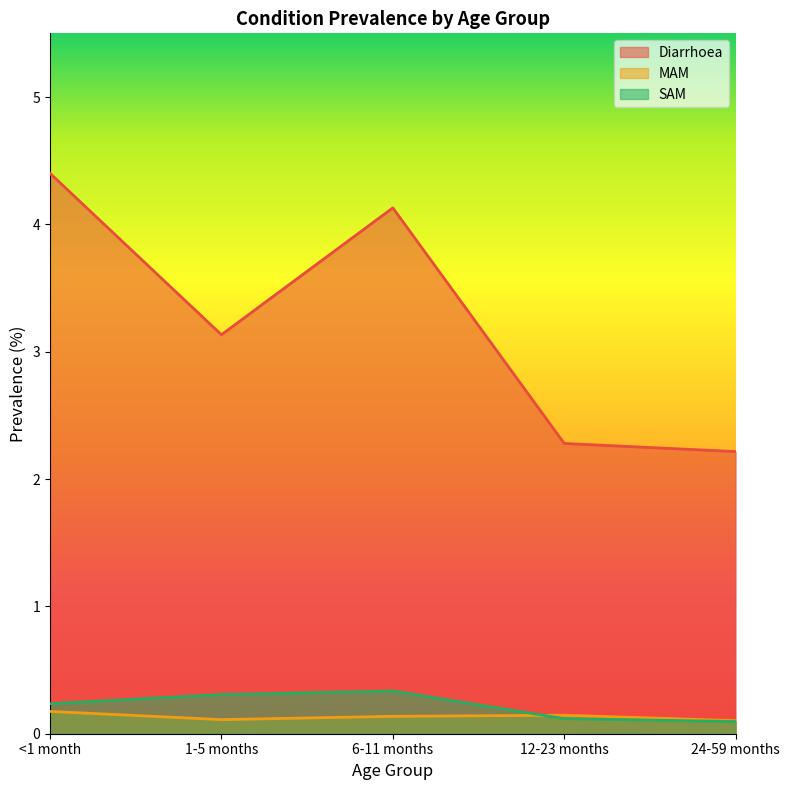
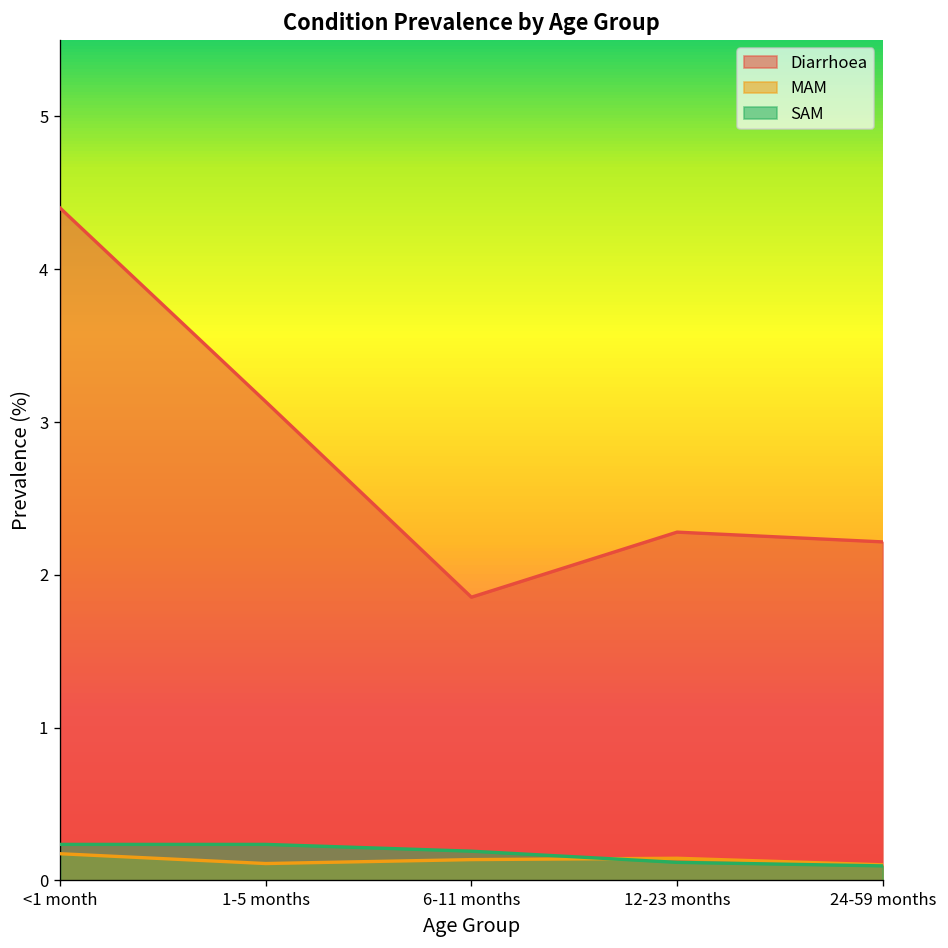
SAM, 1-5 months: 0.31 -> 0.24
Diarrhoea, 6-11 months: 4.13 -> 1.85
SAM, 6-11 months: 0.34 -> 0.19
